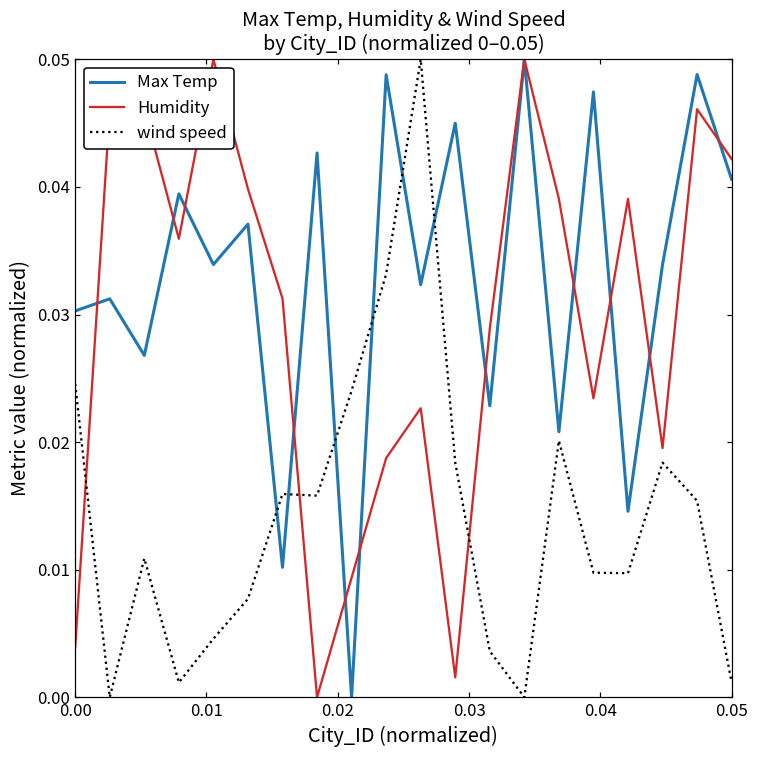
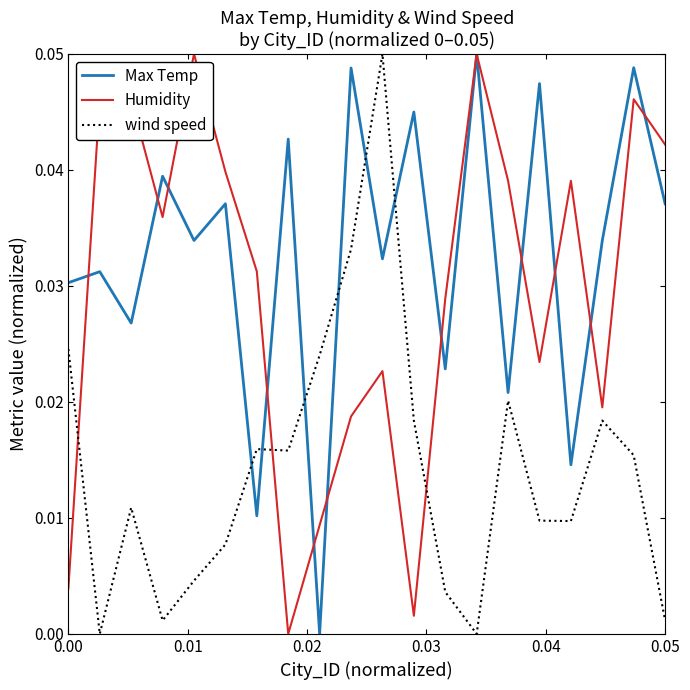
Max Temp, 0.05: 0.0406 -> 0.0371
